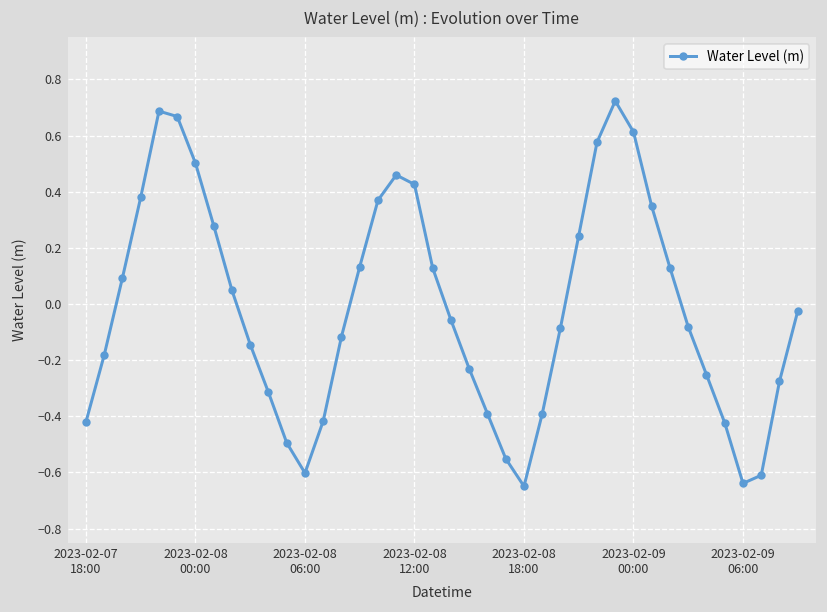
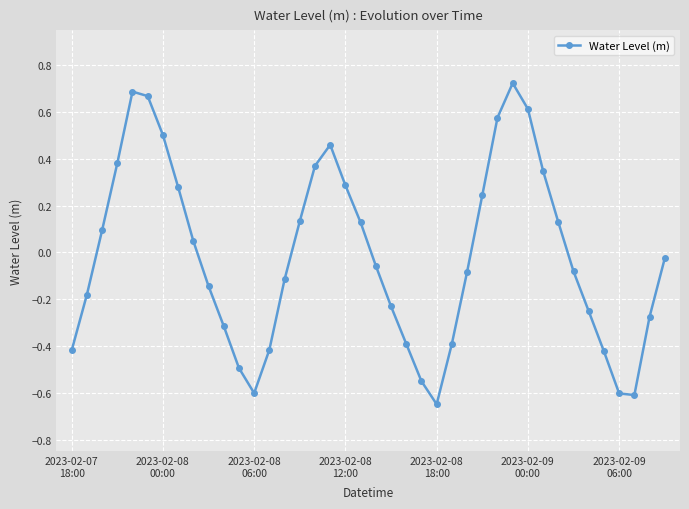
2023-02-08 12:00: 0.43 -> 0.29
2023-02-09 06:00: -0.64 -> -0.60
